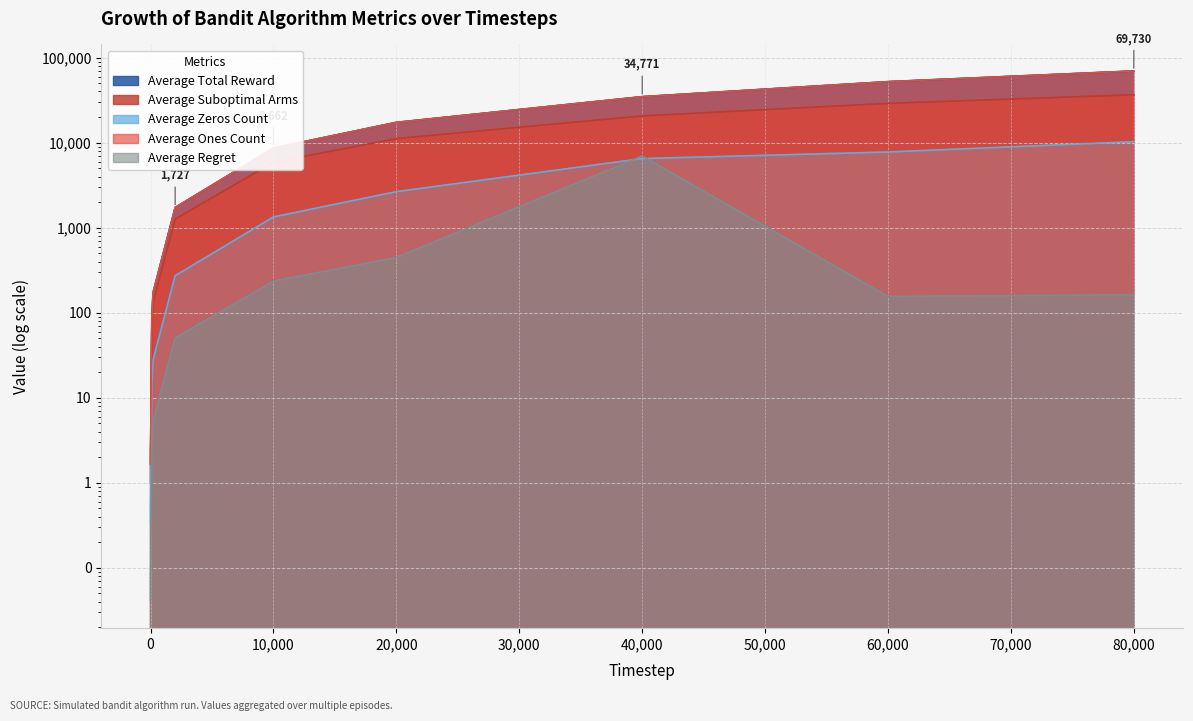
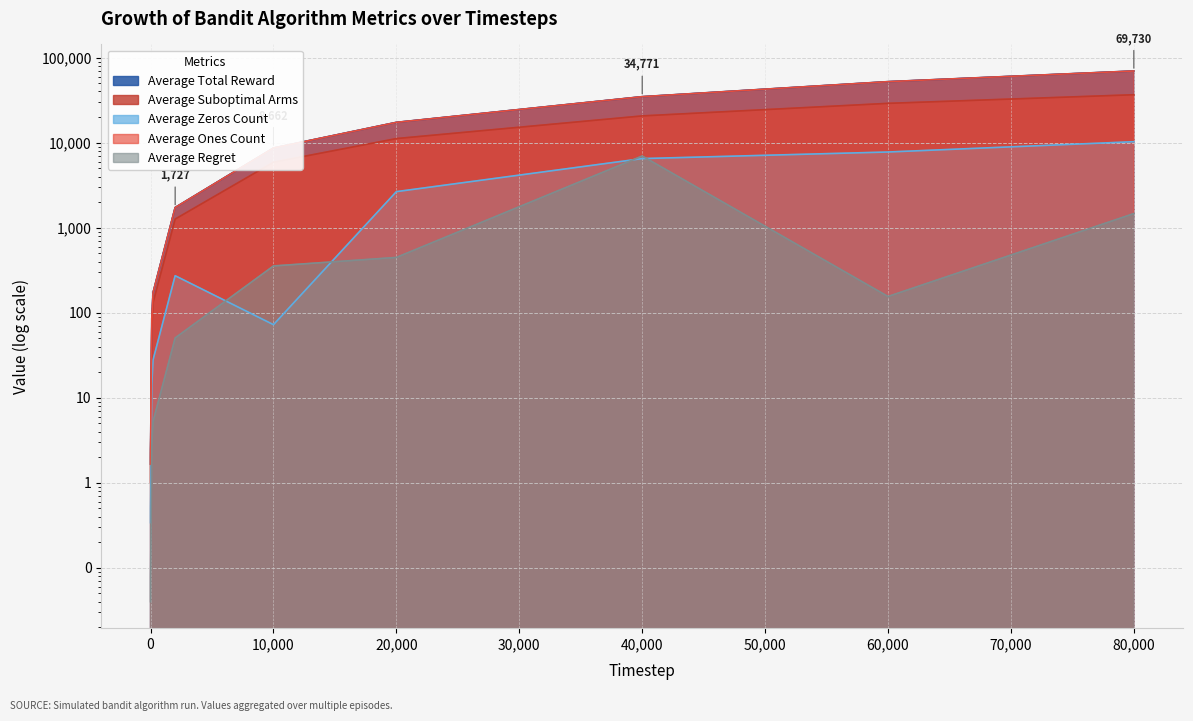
Average Zeros Count, 10,000: 1,300 -> 70
Average Regret, 10,000: 240 -> 360
Average Regret, 80,000: 160 -> 1,500
